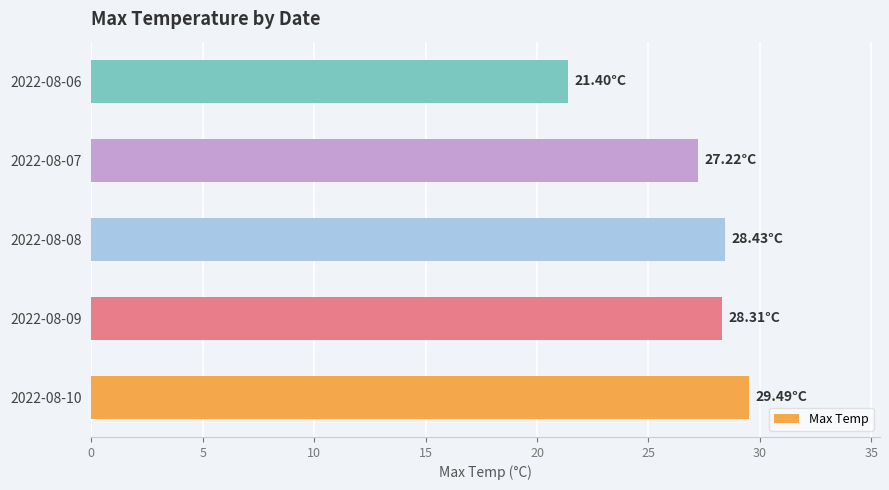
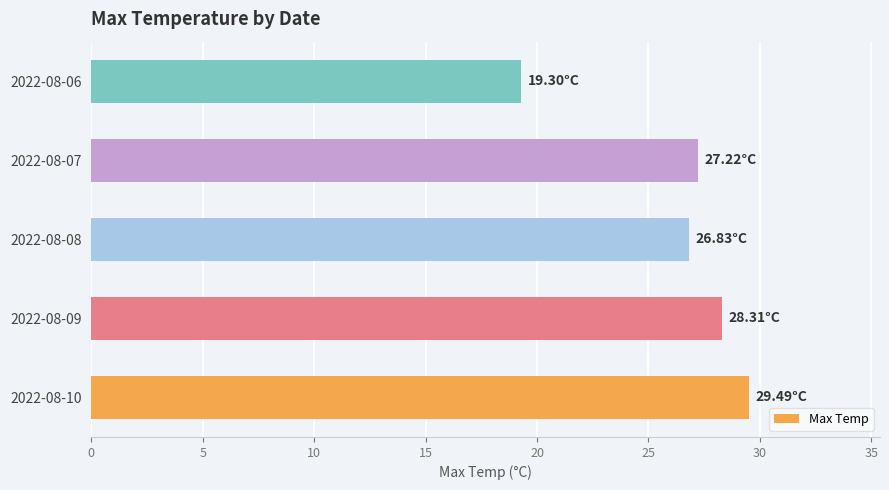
2022-08-06: 21.40°C -> 19.30°C
2022-08-08: 28.43°C -> 26.83°C
